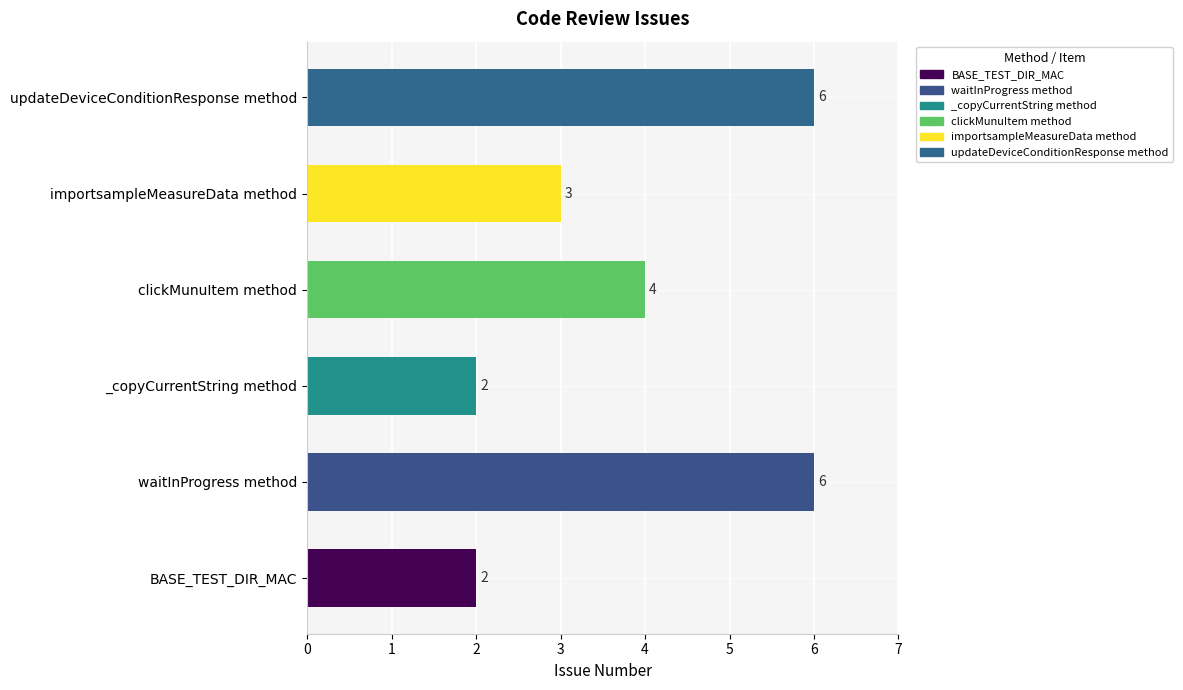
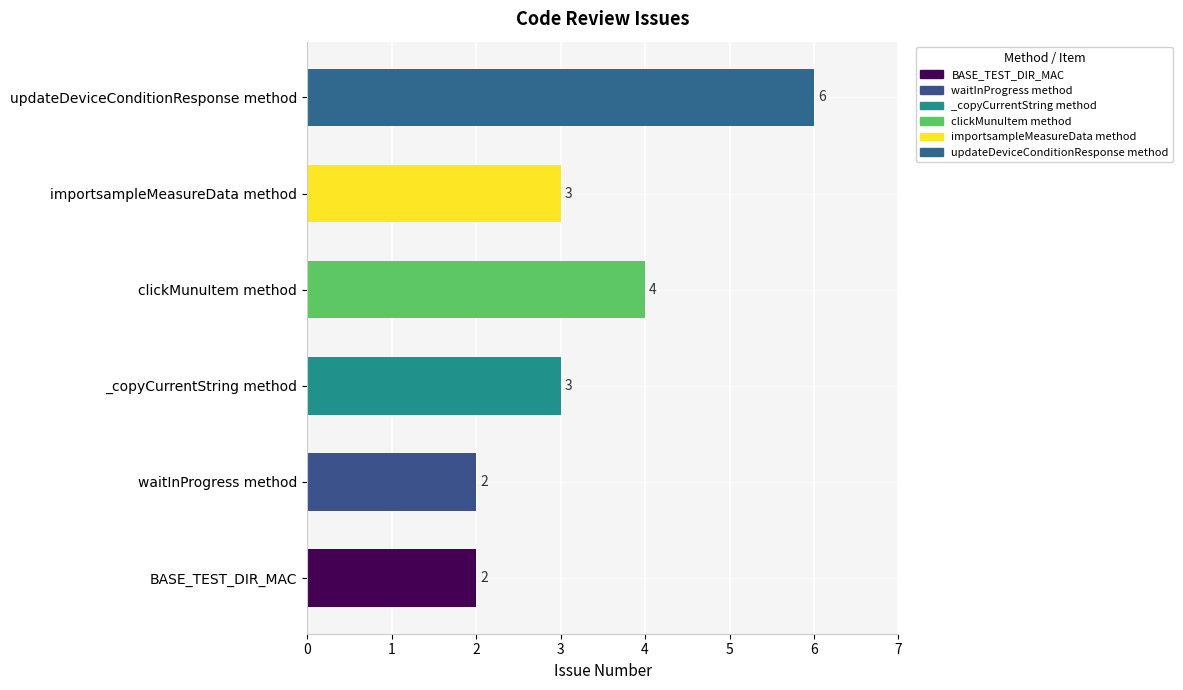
_copyCurrentString method: 2 -> 3
waitInProgress method: 6 -> 2
